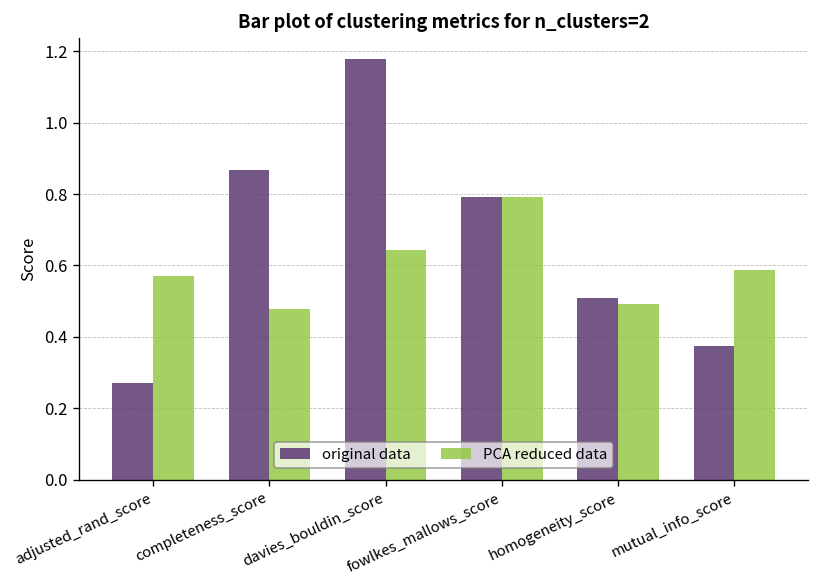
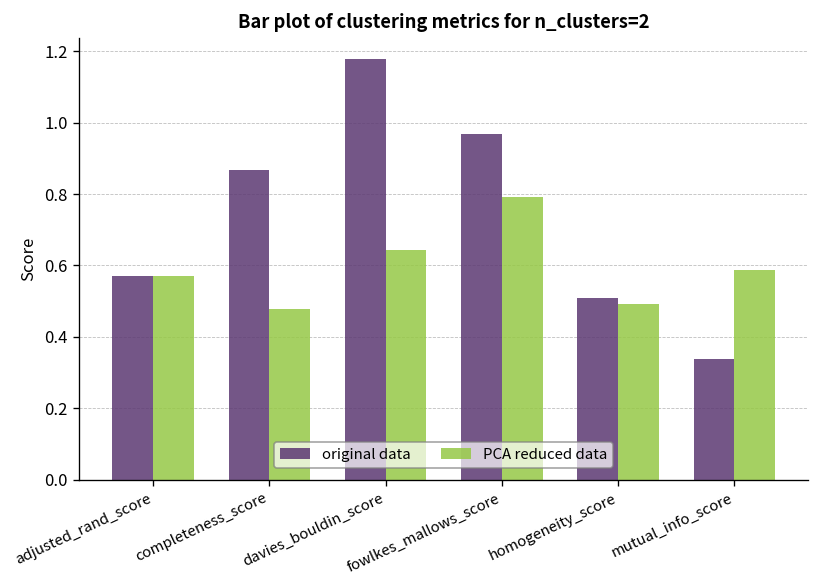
original data, adjusted_rand_score: 0.27 -> 0.57
original data, fowlkes_mallows_score: 0.79 -> 0.97
original data, mutual_info_score: 0.37 -> 0.34
